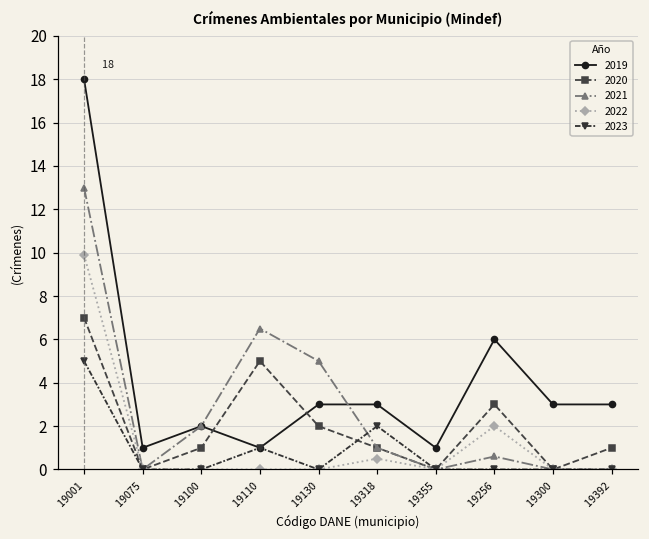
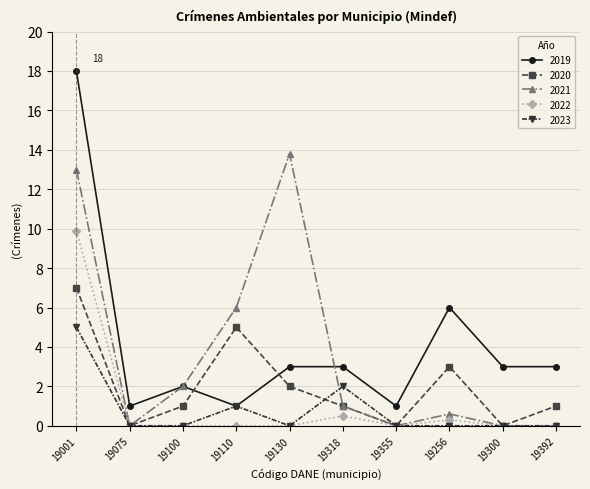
2021, 19110: 6.5 -> 6.0
2021, 19130: 5.0 -> 13.8
2022, 19256: 2.0 -> 0.3
